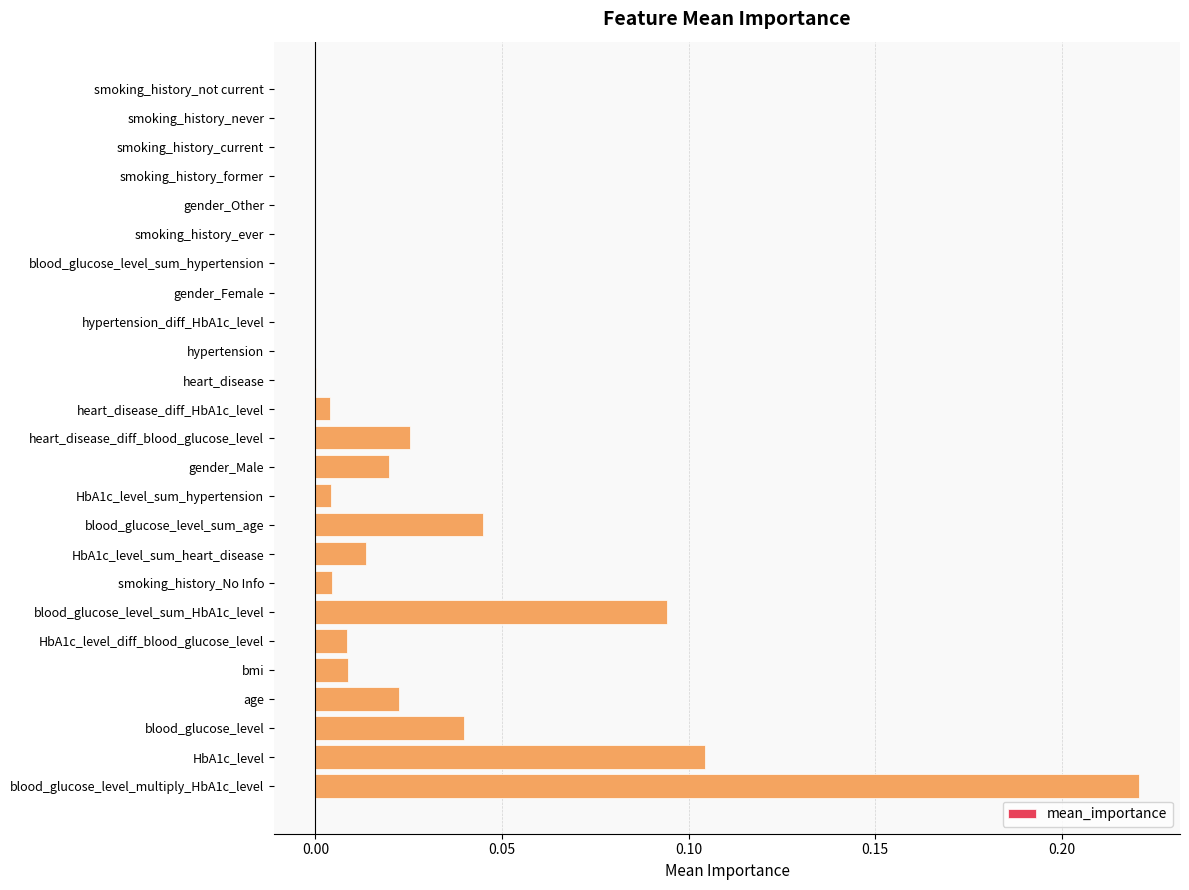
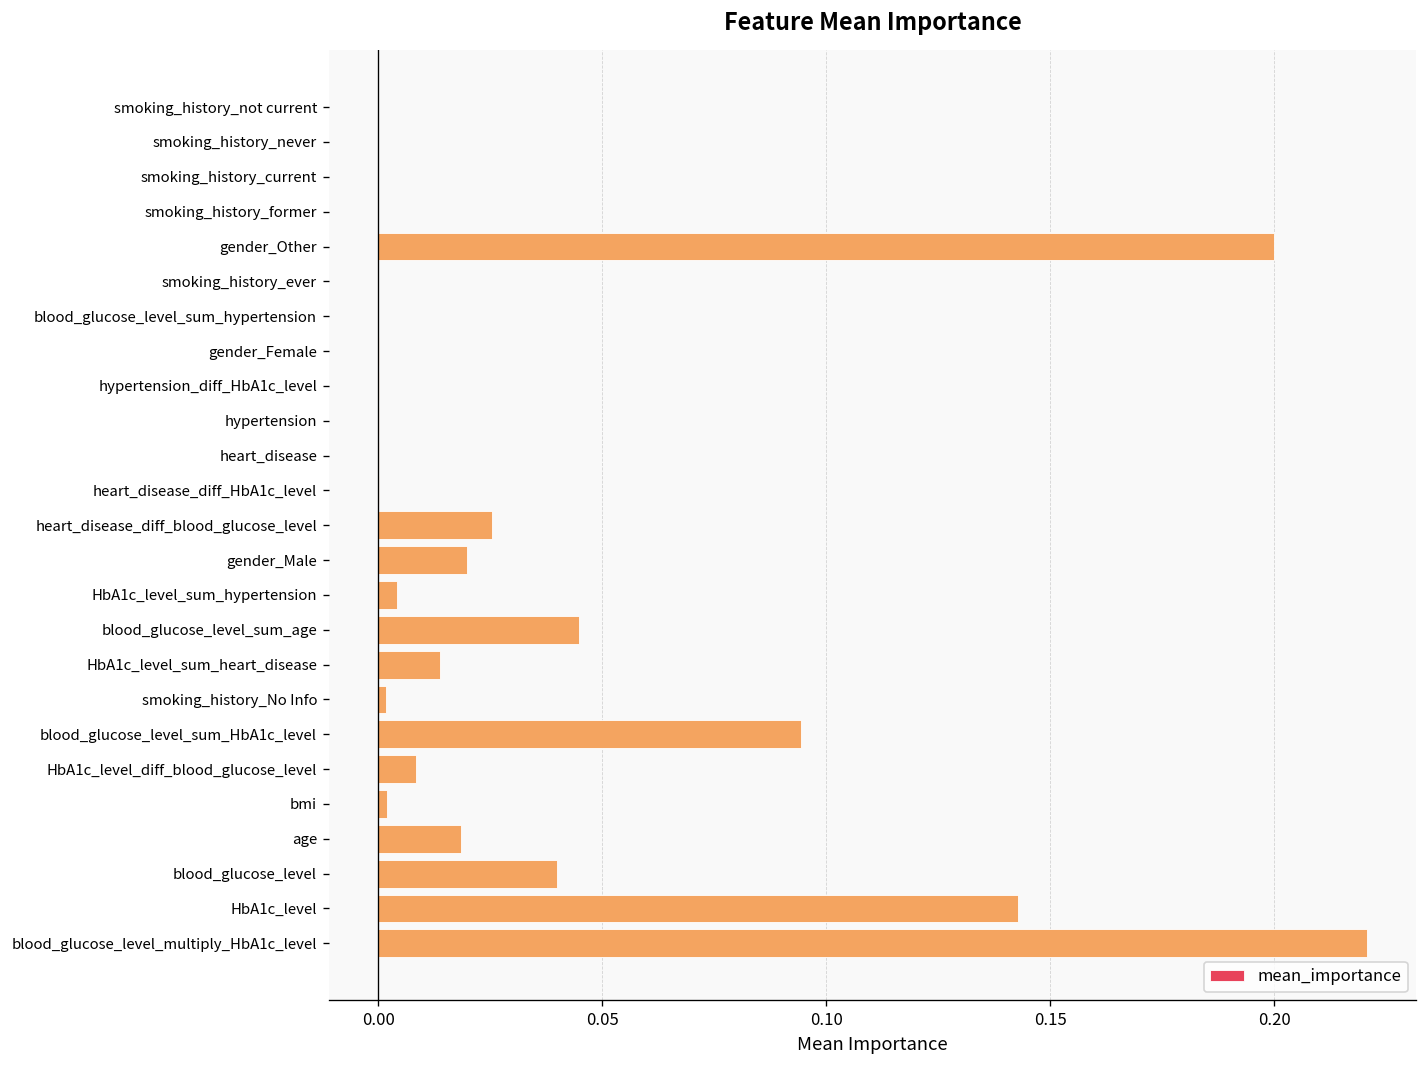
gender_Other: 0.0 -> 0.2
heart_disease_diff_HbA1c_level: 0.004 -> 0.000
smoking_history_No Info: 0.005 -> 0.002
bmi: 0.009 -> 0.002
age: 0.023 -> 0.018
HbA1c_level: 0.104 -> 0.143
